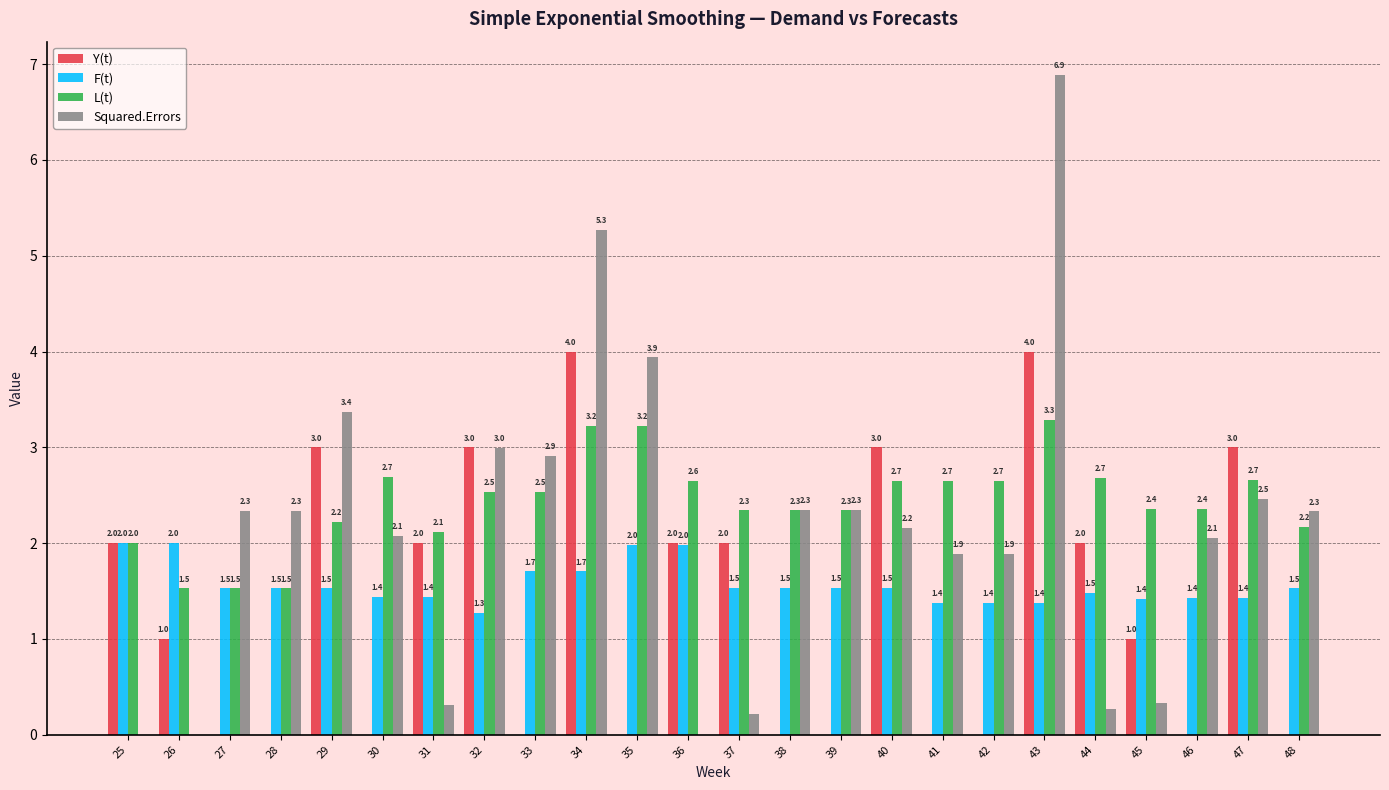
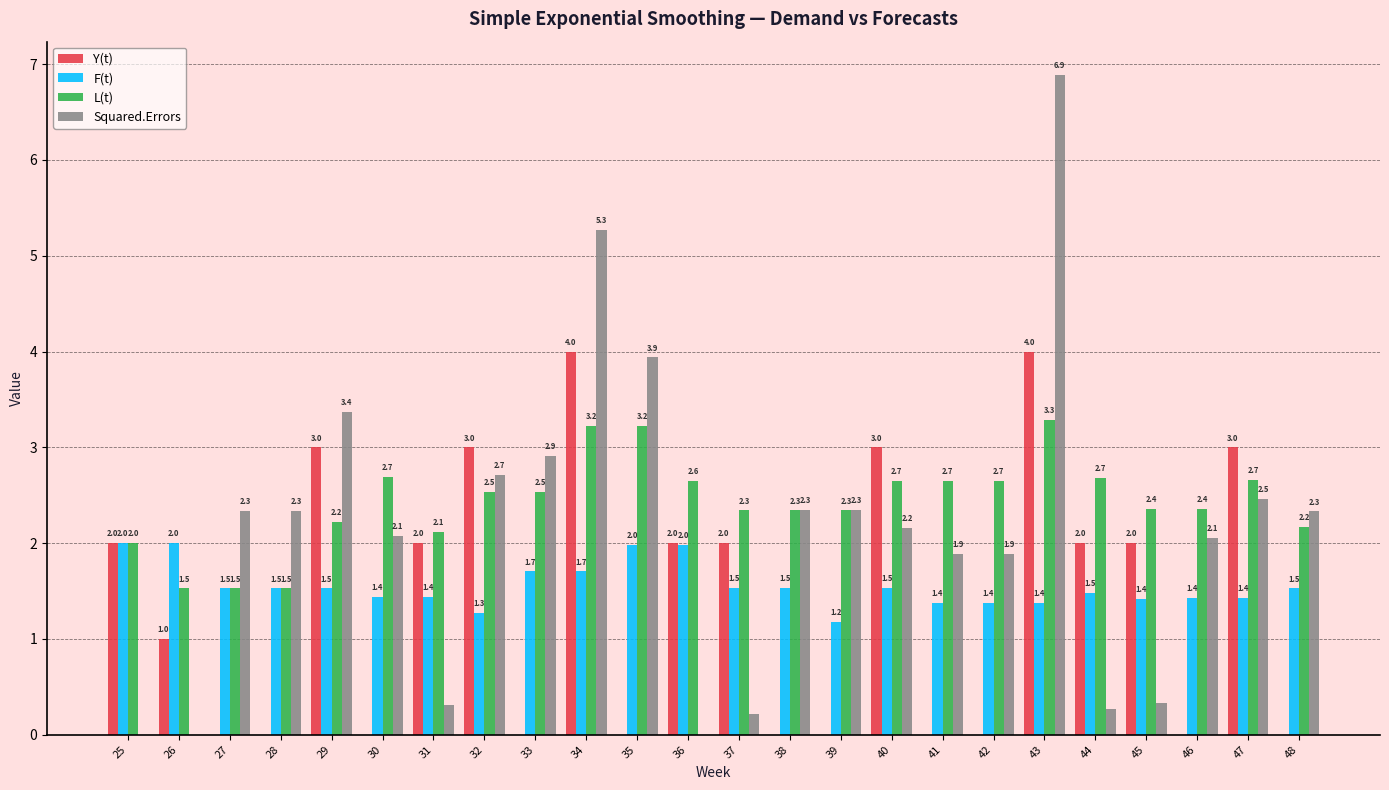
Squared.Errors, 32: 3.0 -> 2.7
F(t), 39: 1.5 -> 1.2
Y(t), 45: 1.0 -> 2.0
